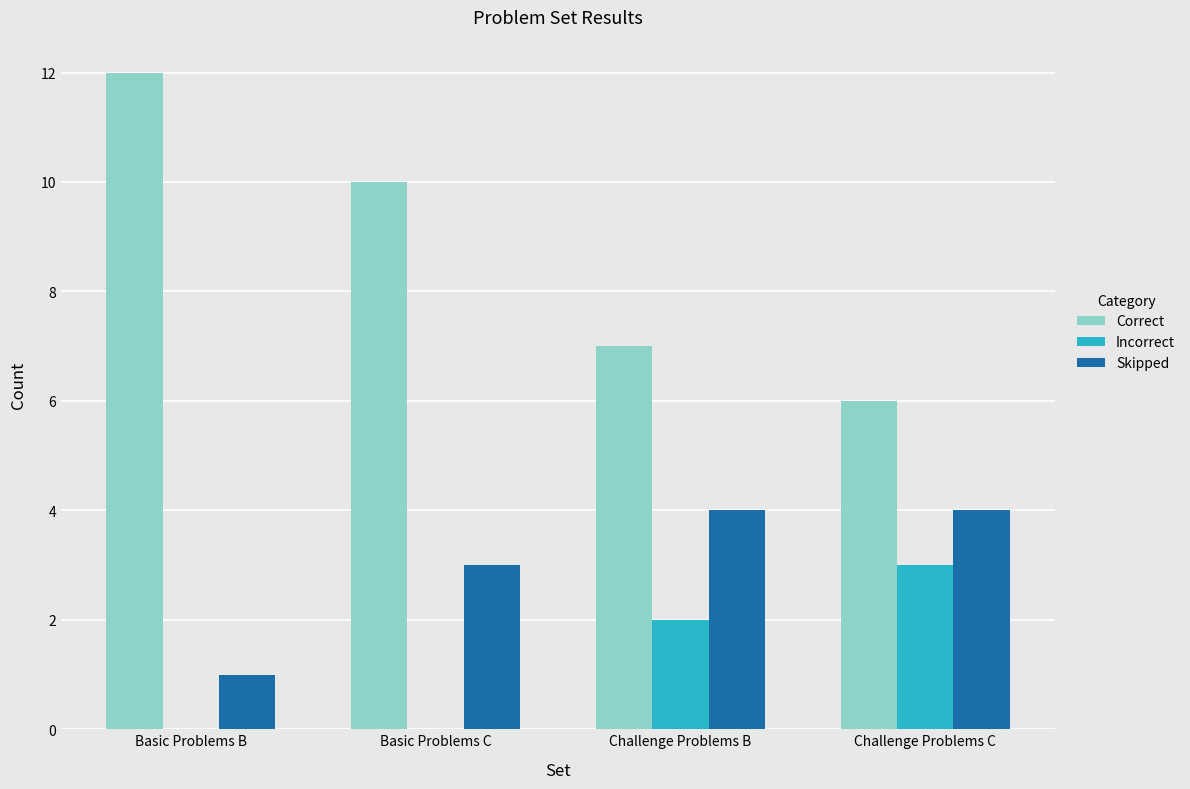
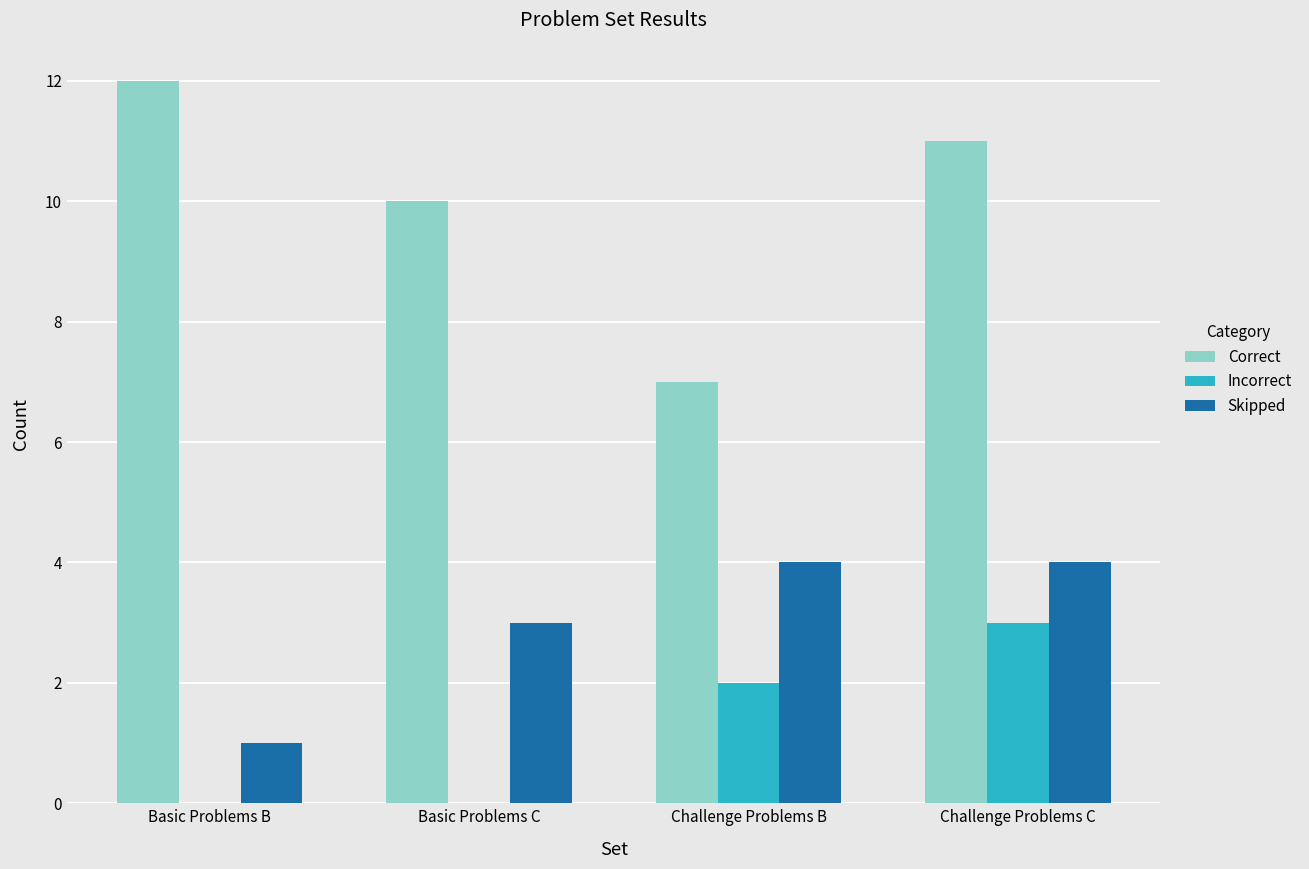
Correct, Challenge Problems C: 6 -> 11
